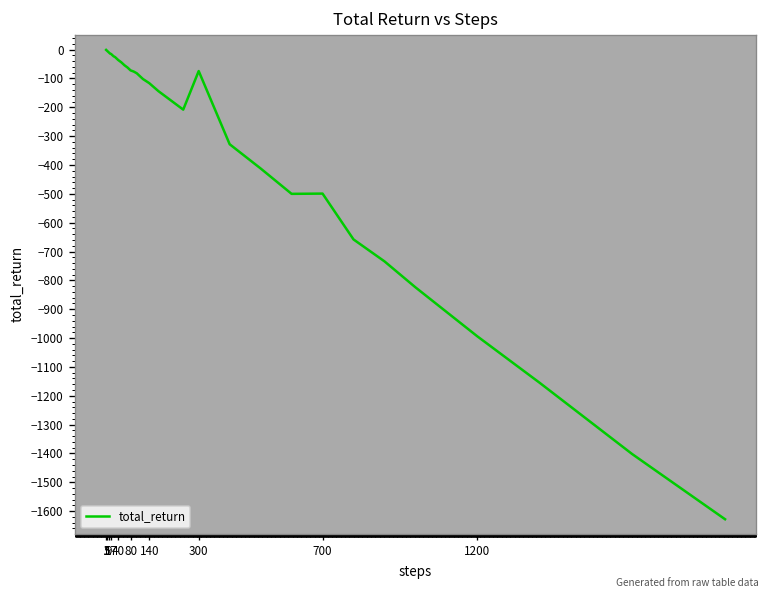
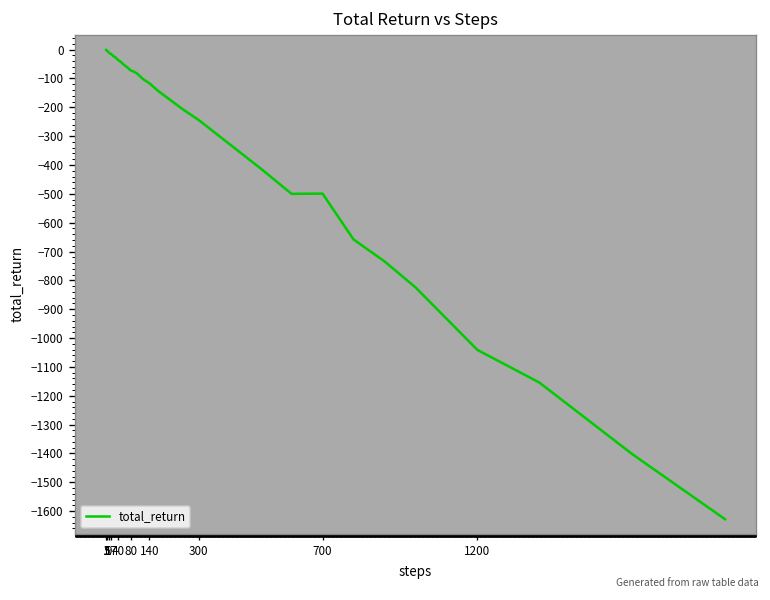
300: -70 -> -240
1200: -990 -> -1040
